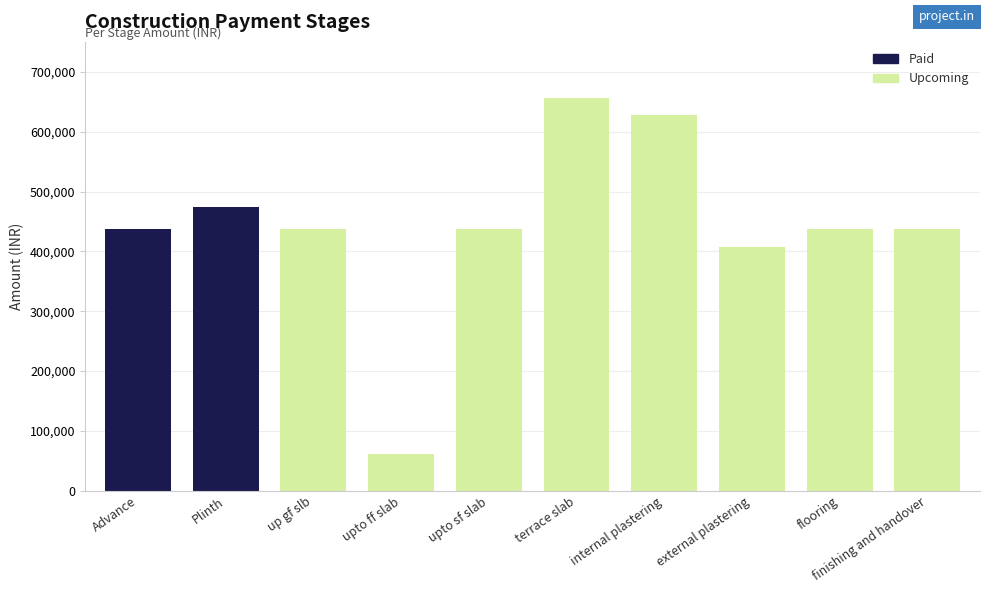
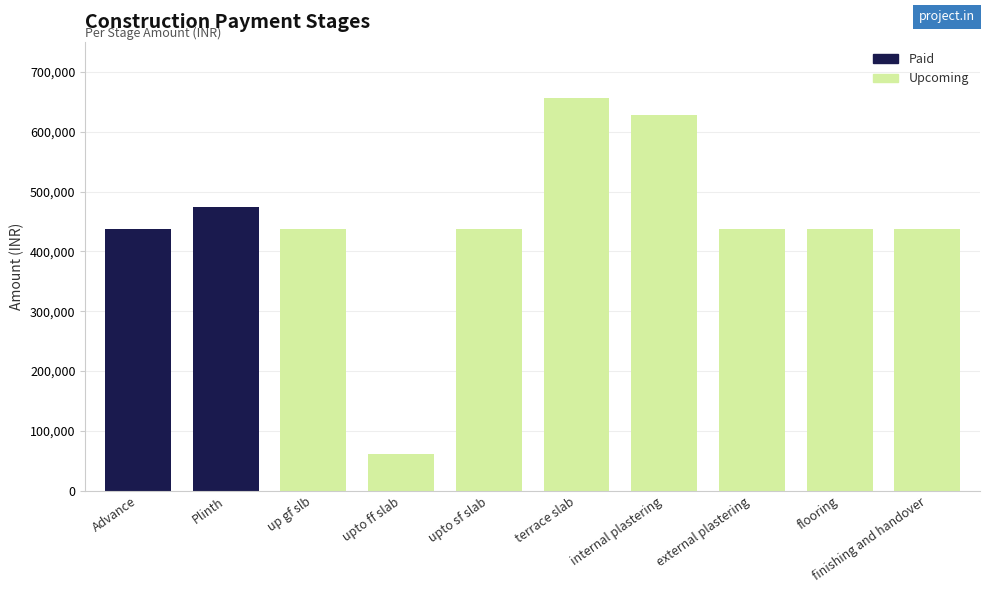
external plastering: 410,000 -> 440,000
